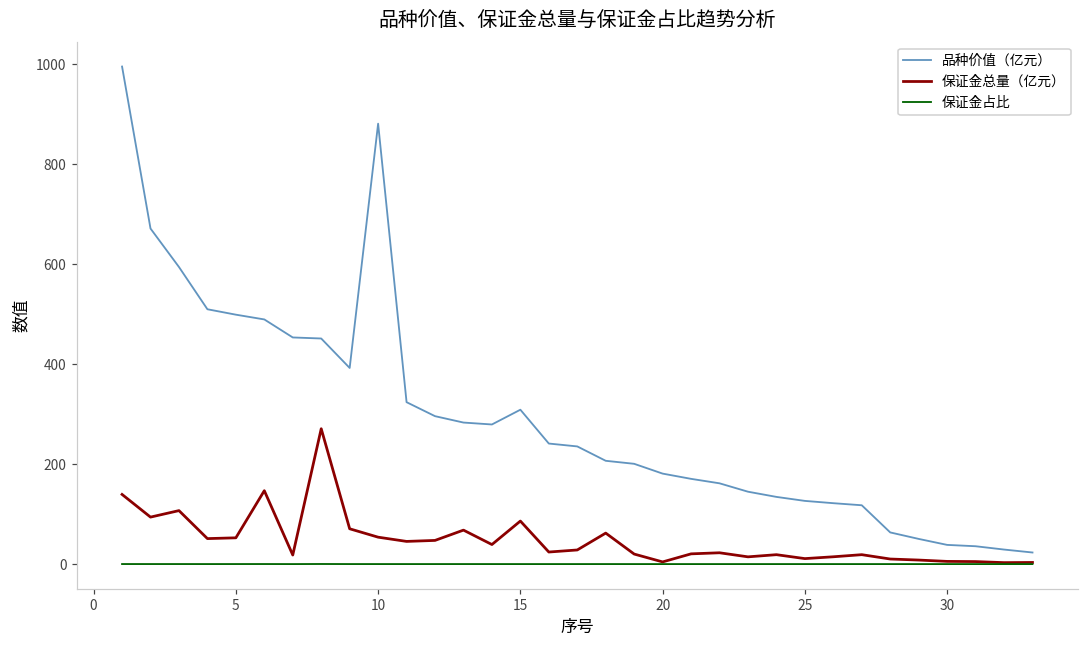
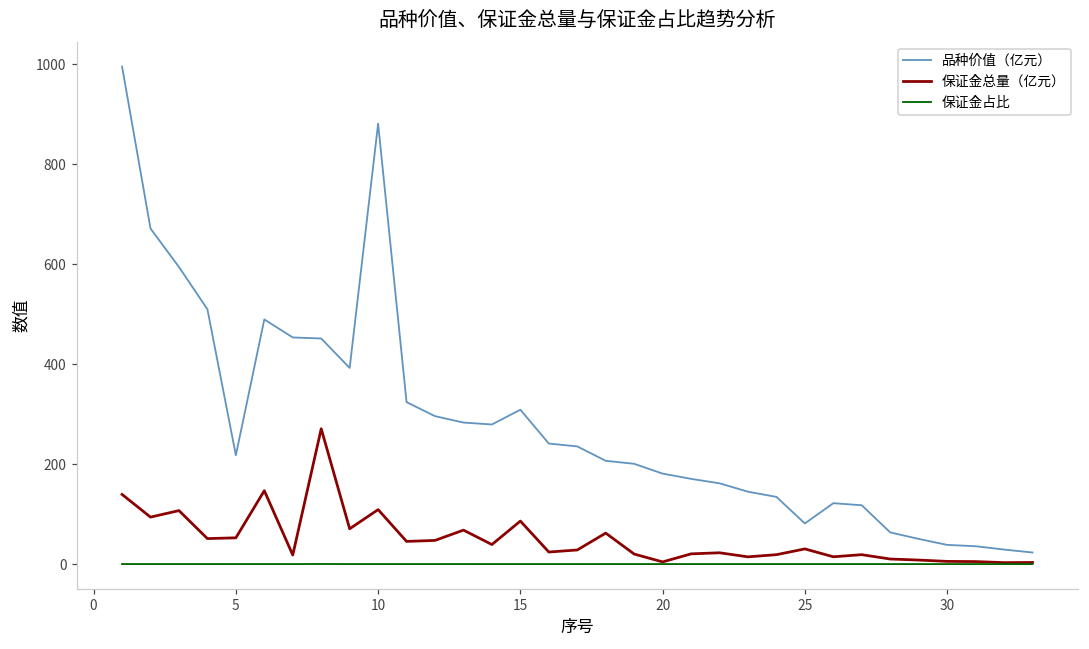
品种价值（亿元）, 5: 500 -> 220
保证金总量（亿元）, 10: 50 -> 110
品种价值（亿元）, 25: 130 -> 80
保证金总量（亿元）, 25: 10 -> 30
